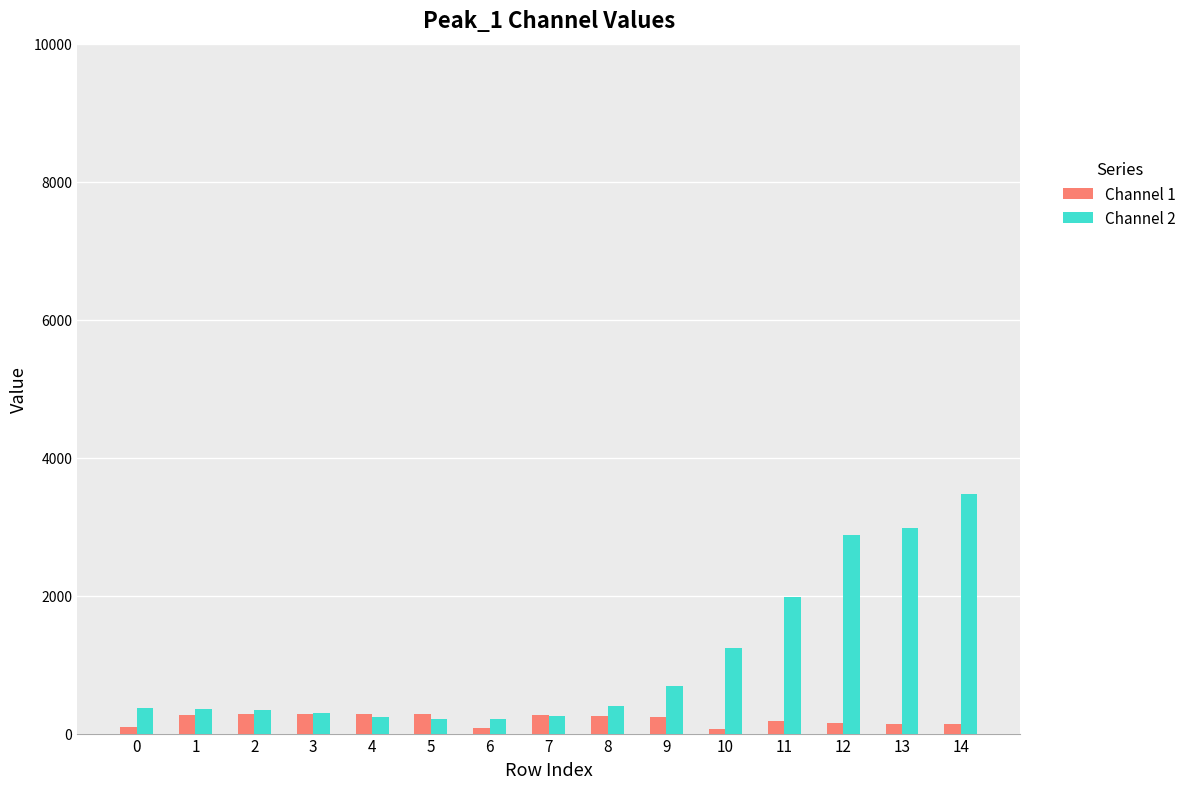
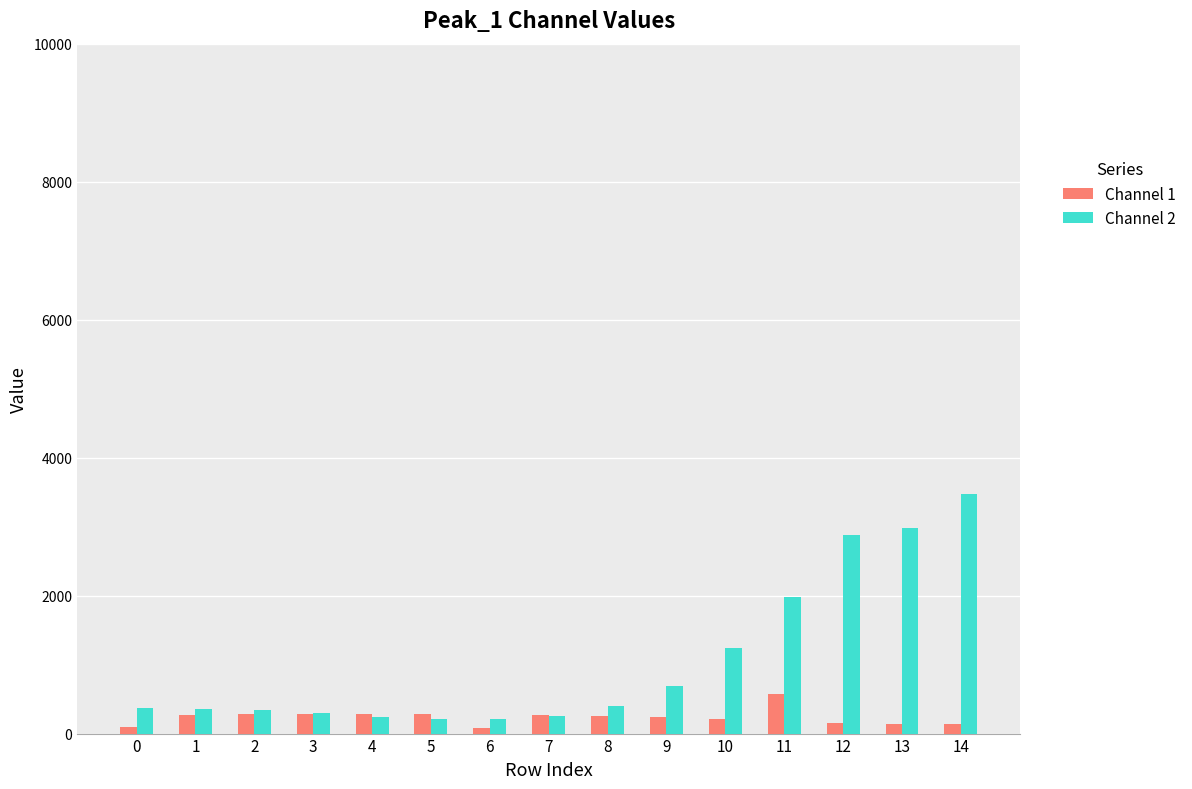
Channel 1, 10: 100 -> 200
Channel 1, 11: 200 -> 600
